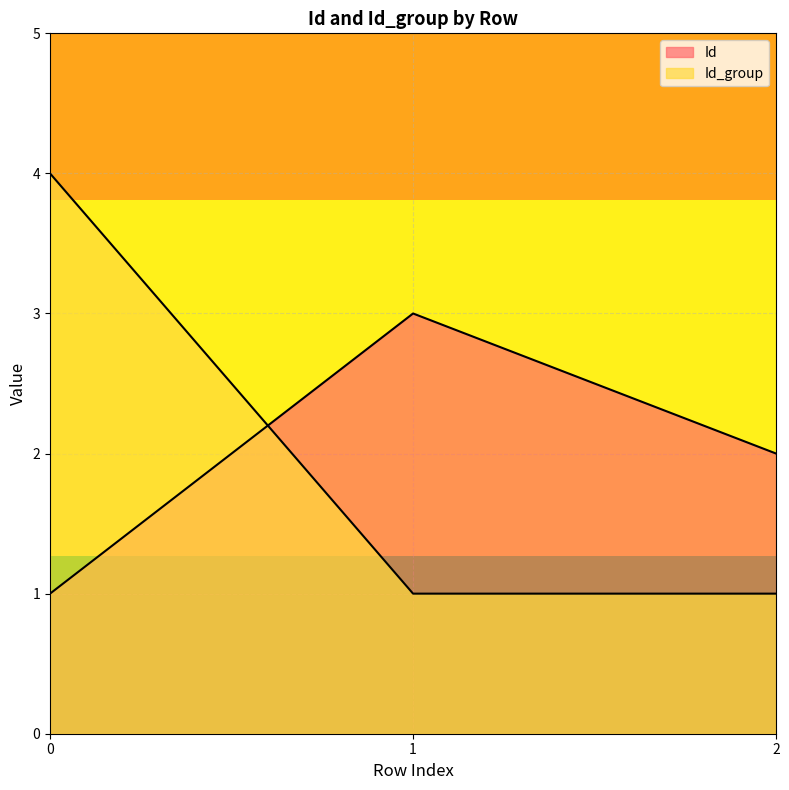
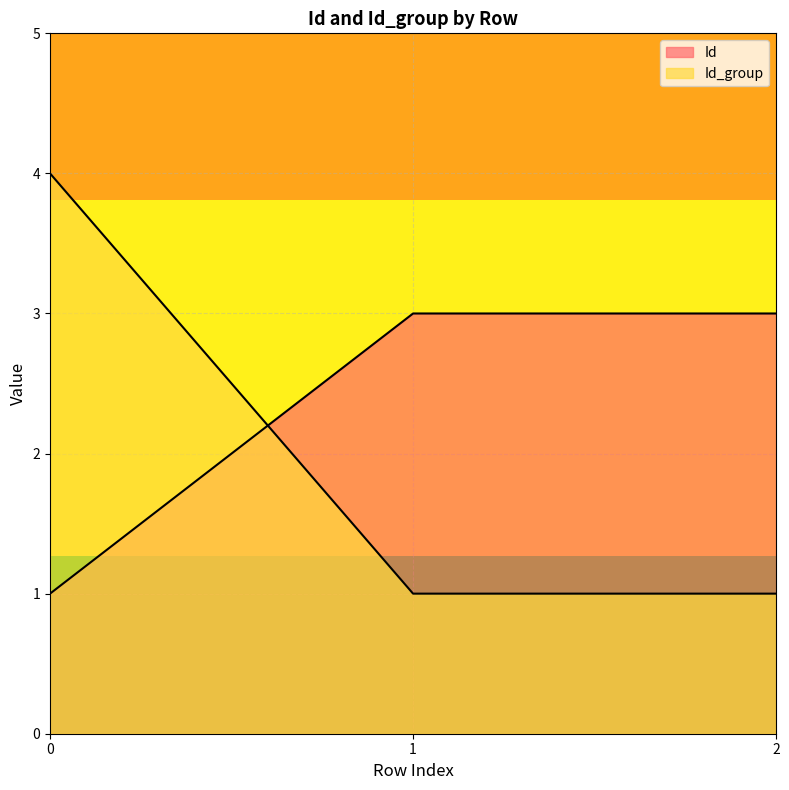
Id, 2: 2 -> 3
